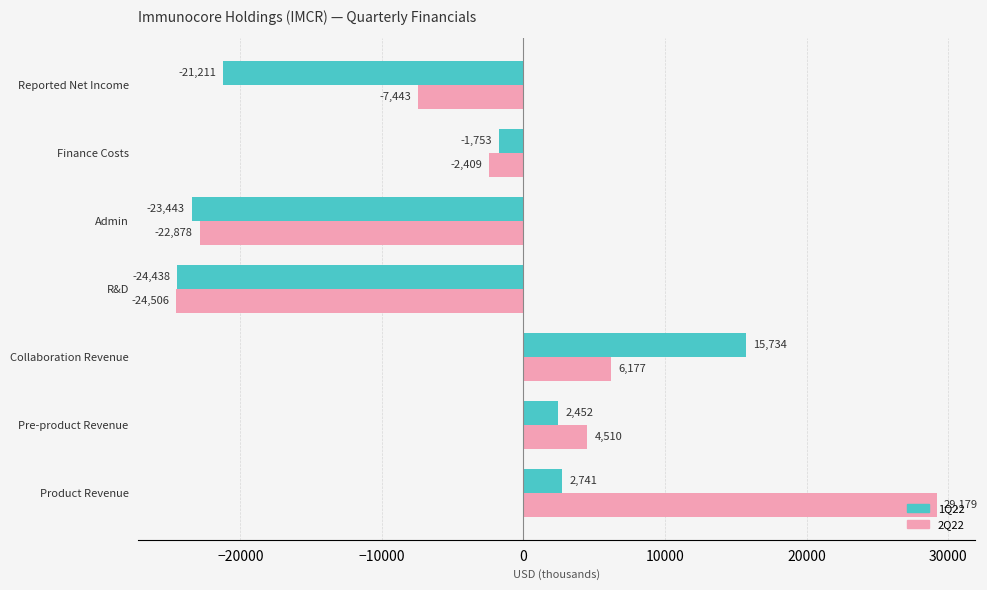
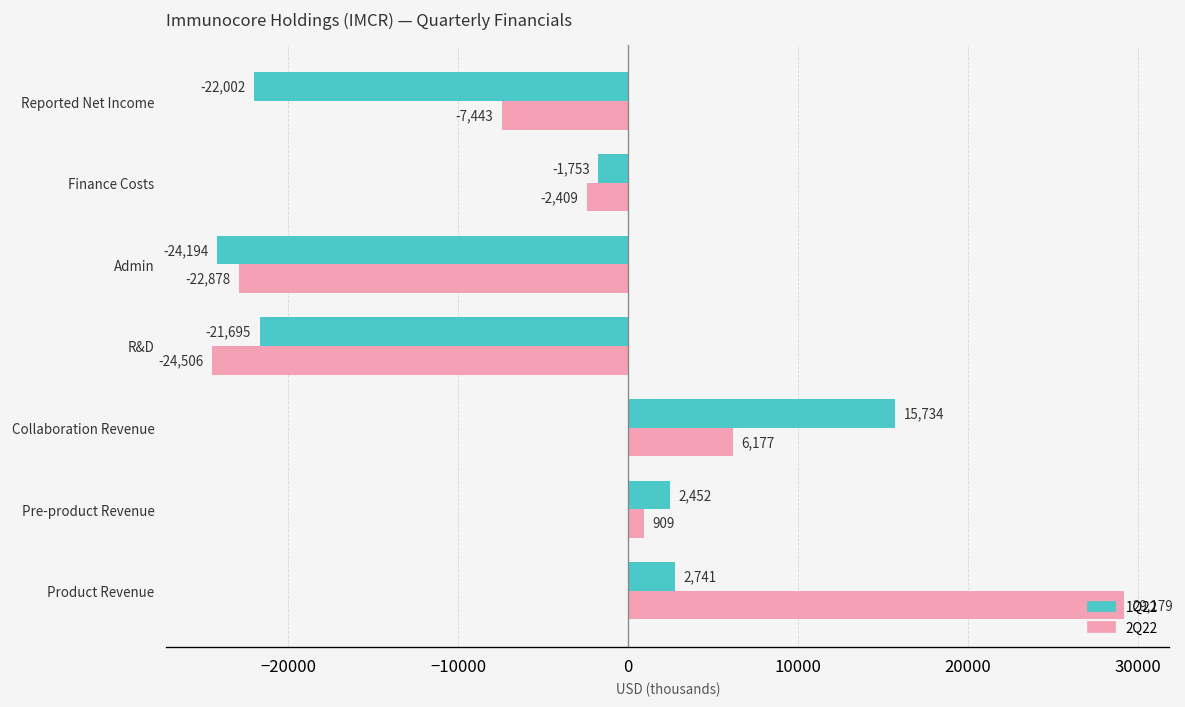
1Q22, Reported Net Income: -21,211 -> -22,002
1Q22, Admin: -23,443 -> -24,194
1Q22, R&D: -24,438 -> -21,695
2Q22, Pre-product Revenue: 4,510 -> 909
